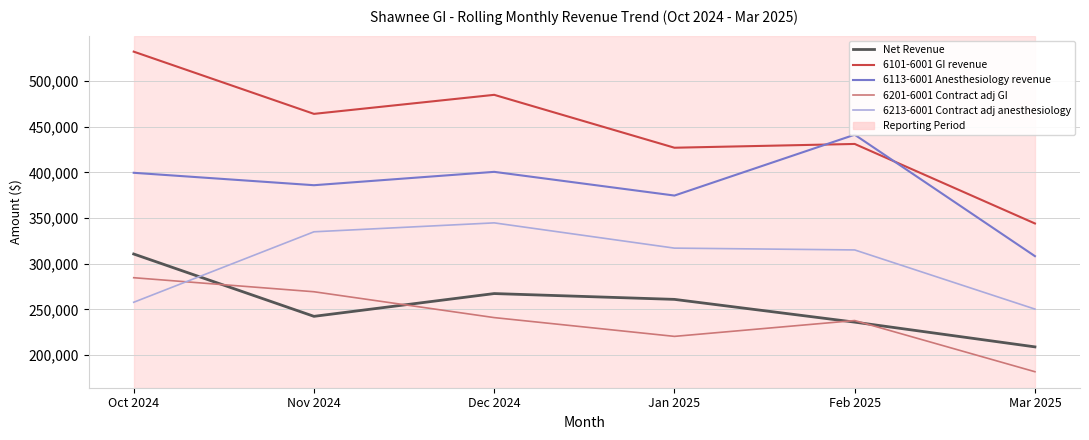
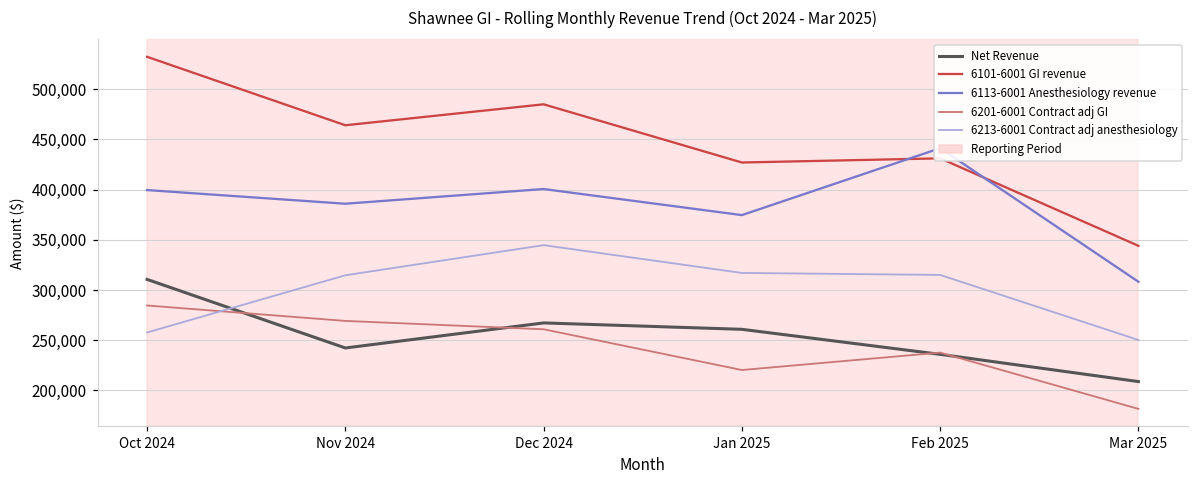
6213-6001 Contract adj anesthesiology, Nov 2024: 330,000 -> 310,000
6201-6001 Contract adj GI, Dec 2024: 240,000 -> 260,000
